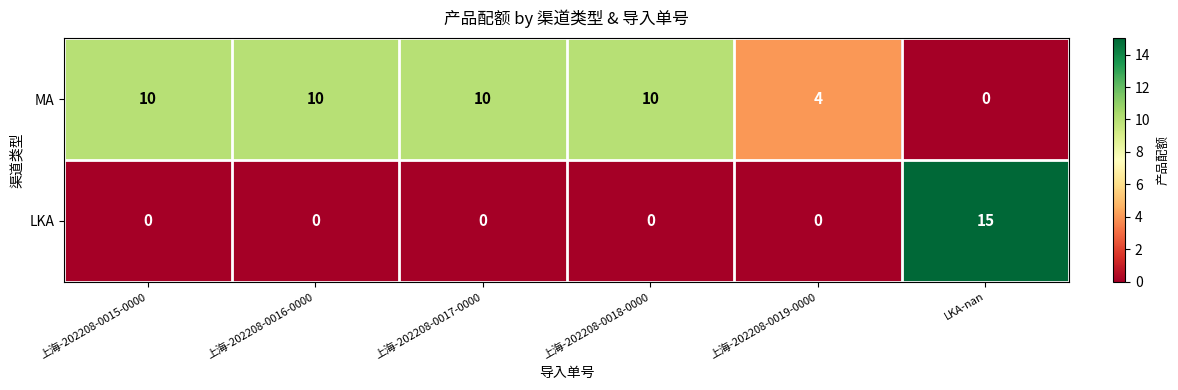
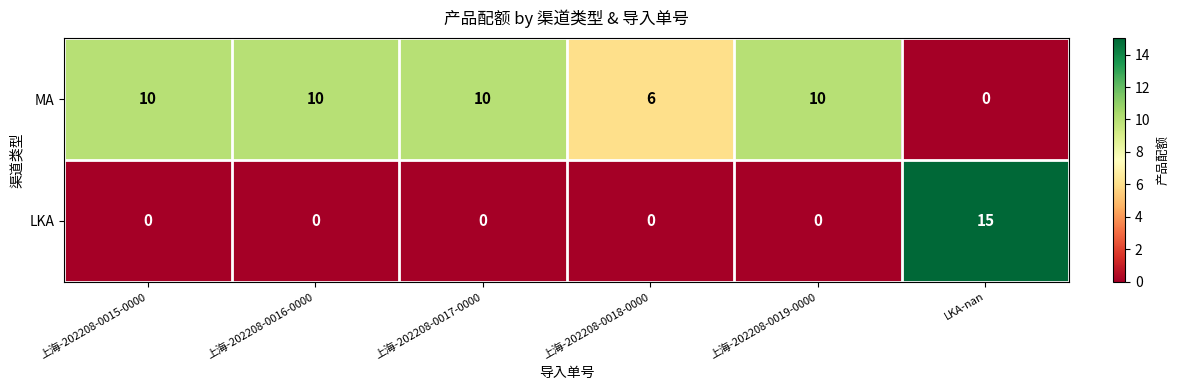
MA, 上海-202208-0018-0000: 10 -> 6
MA, 上海-202208-0019-0000: 4 -> 10
